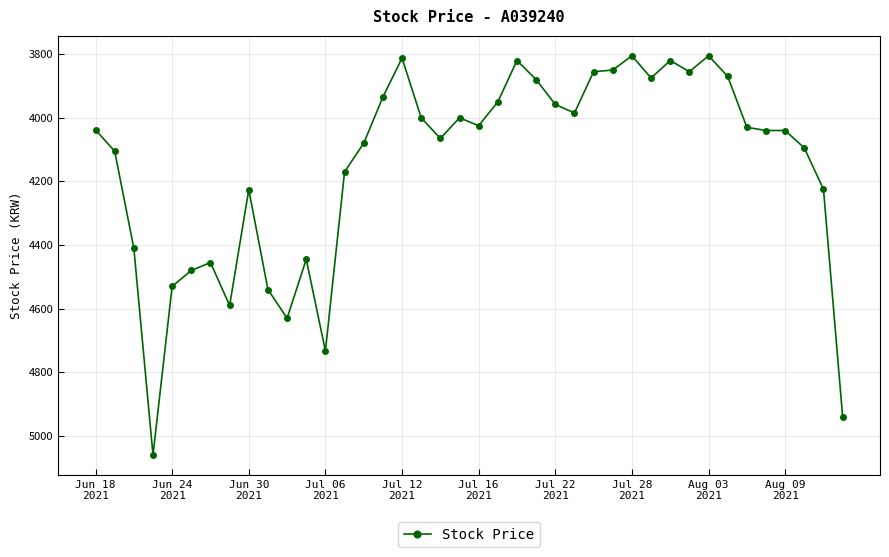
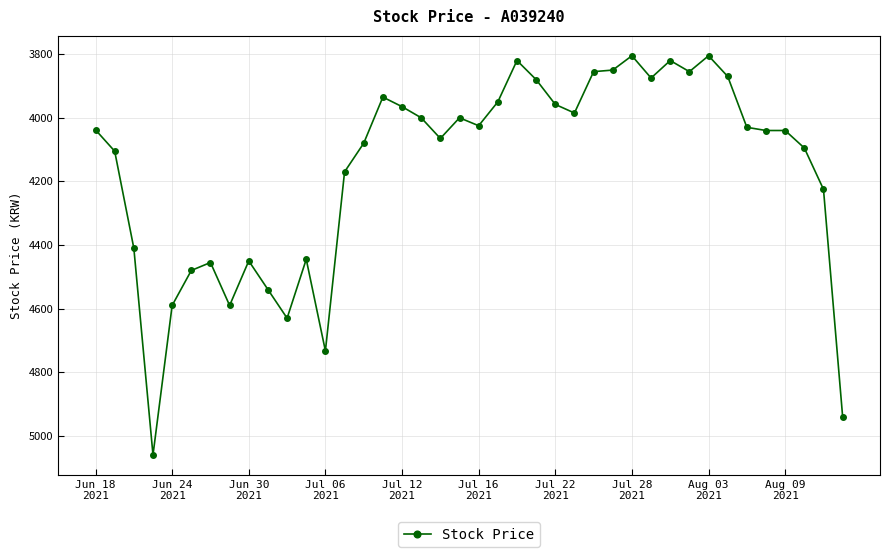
Jun 24 2021: 4530 -> 4590
Jun 30 2021: 4230 -> 4450
Jul 12 2021: 3810 -> 3970
